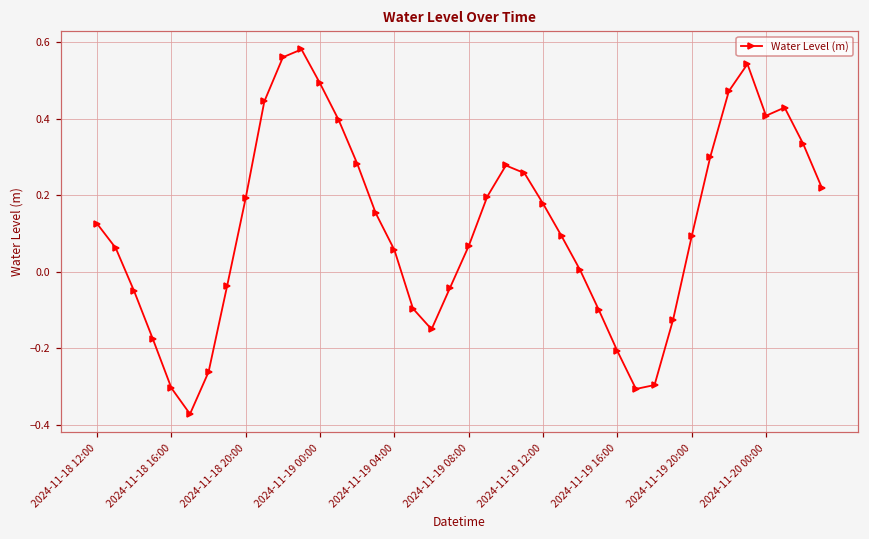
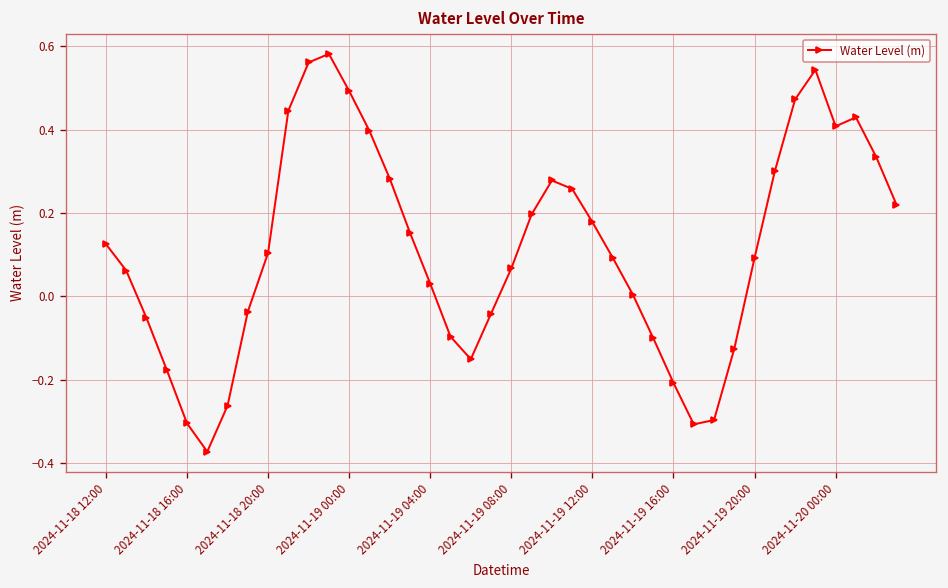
2024-11-18 20:00: 0.19 -> 0.10
2024-11-19 04:00: 0.06 -> 0.03
